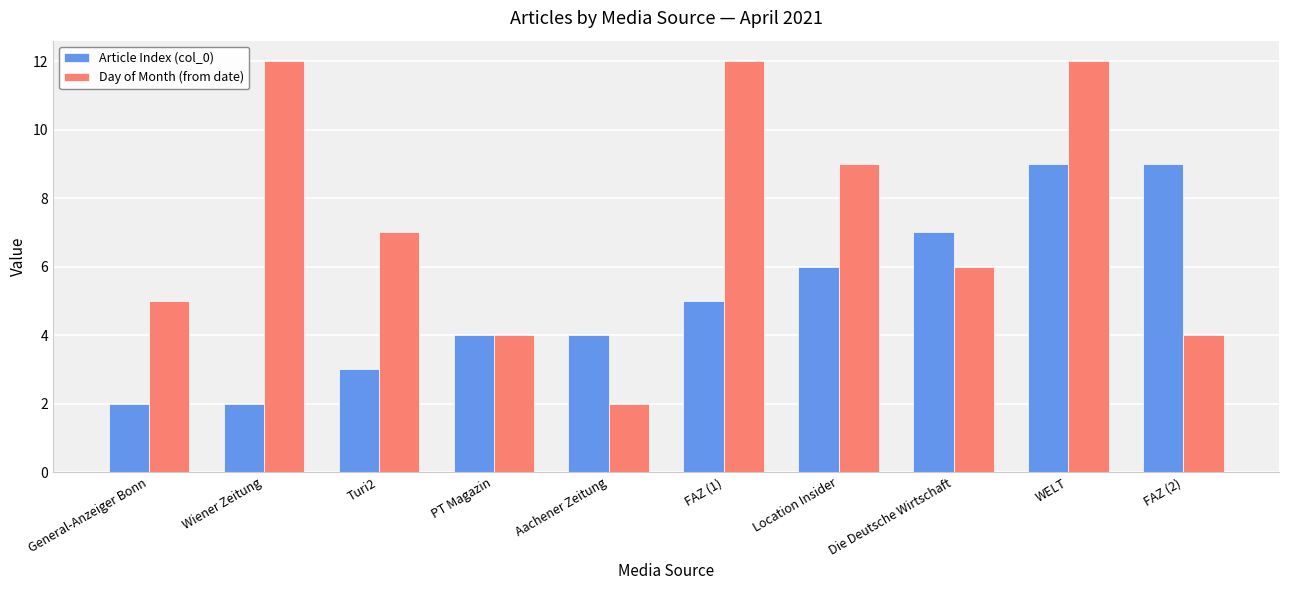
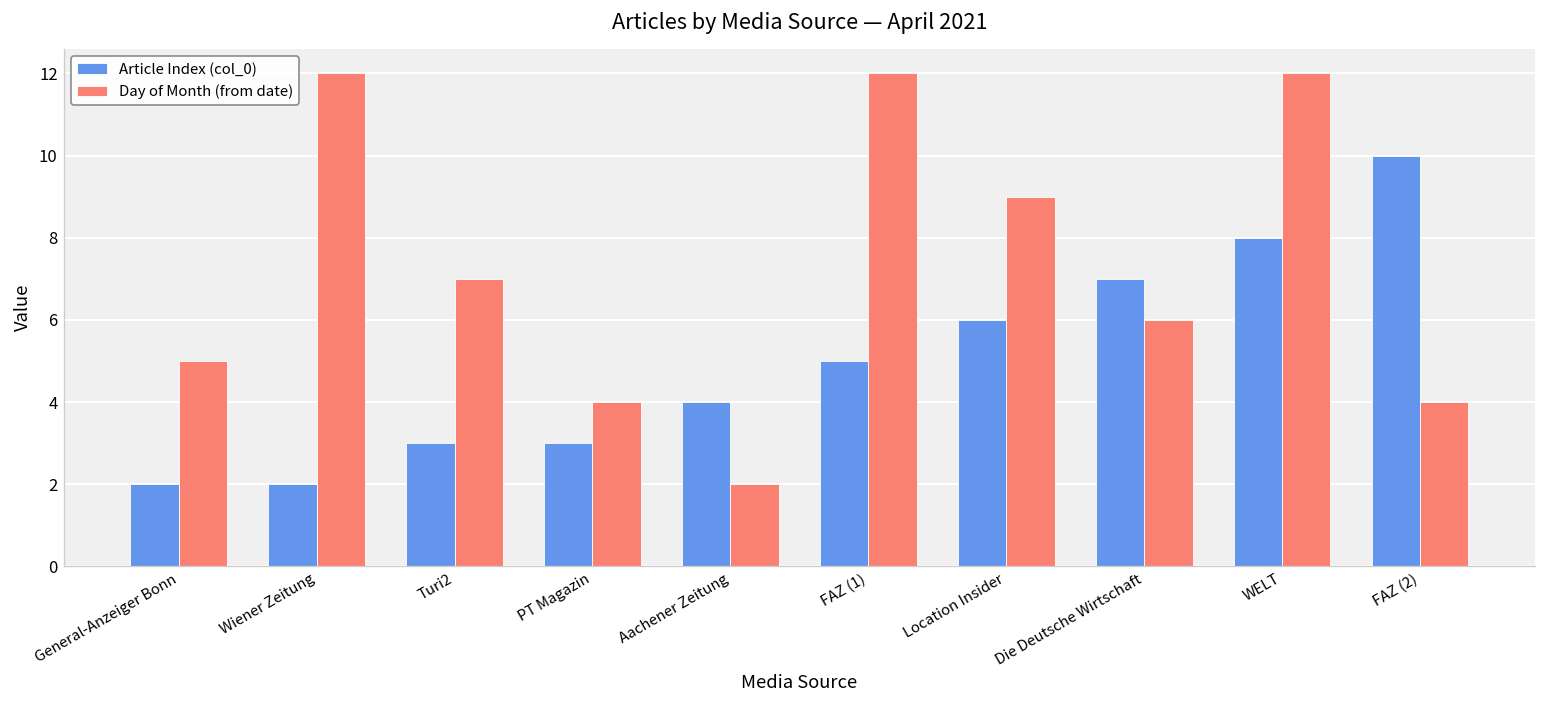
Article Index (col_0), PT Magazin: 4 -> 3
Article Index (col_0), WELT: 9 -> 8
Article Index (col_0), FAZ (2): 9 -> 10
